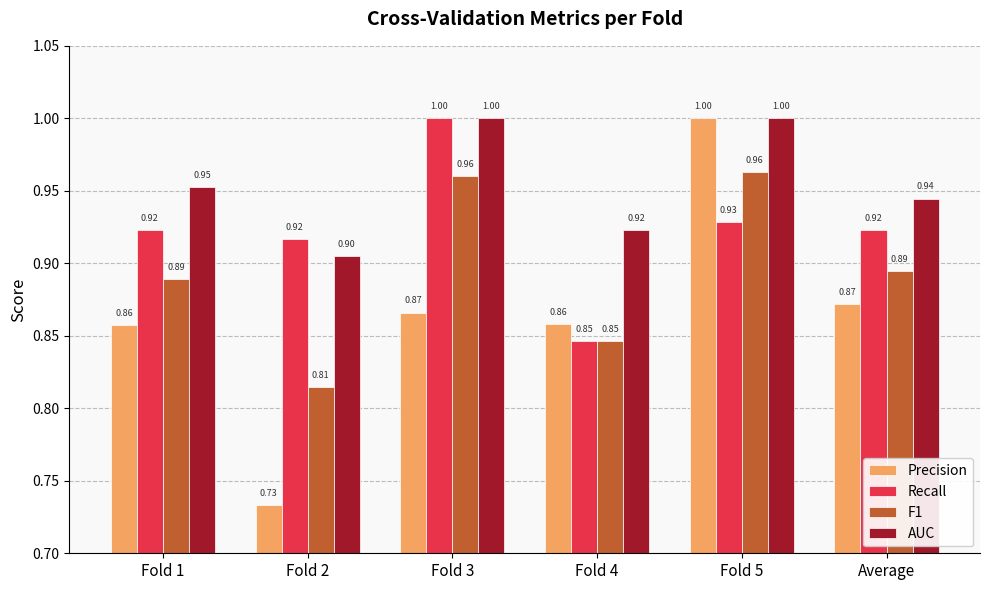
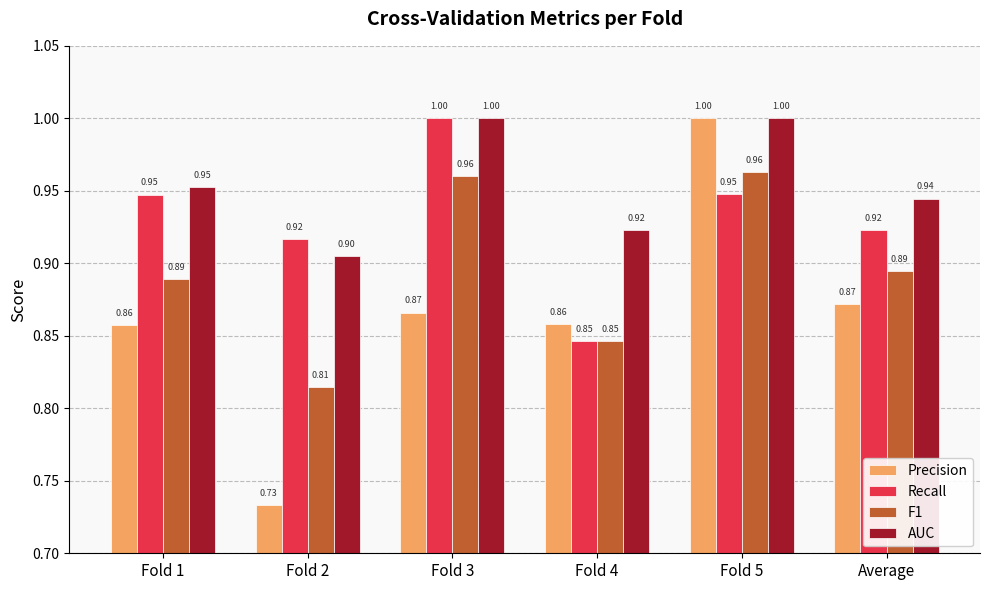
Recall, Fold 1: 0.92 -> 0.95
Recall, Fold 5: 0.93 -> 0.95
